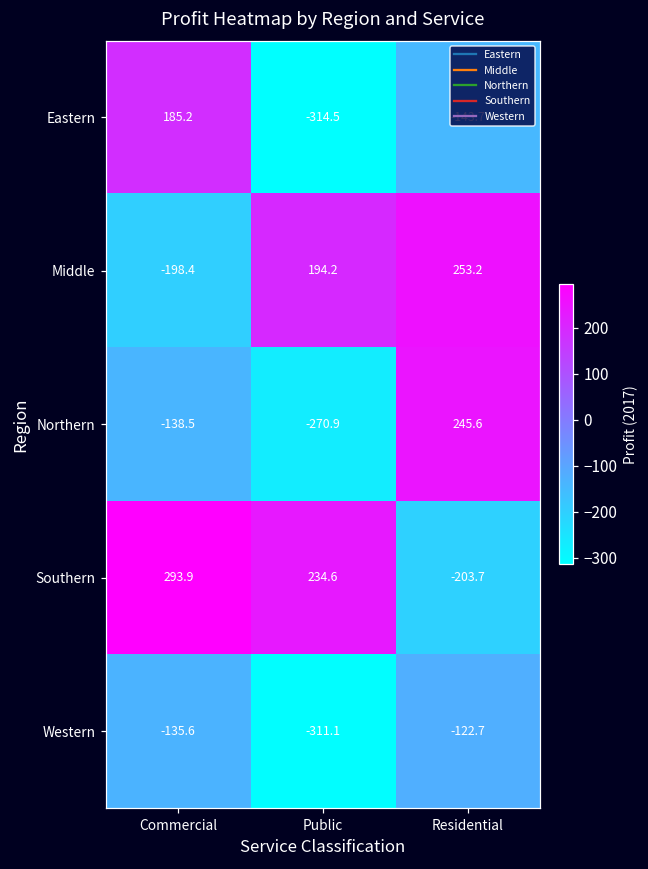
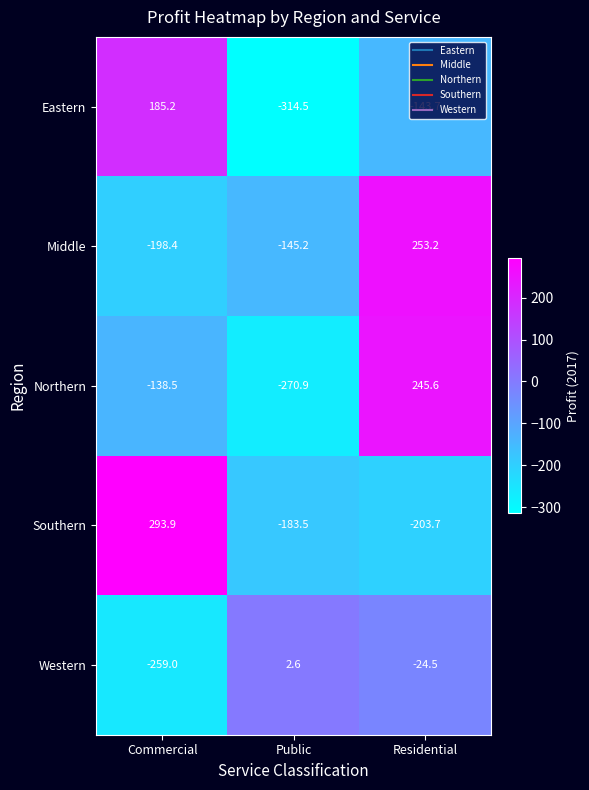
Middle, Public: 194.2 -> -145.2
Southern, Public: 234.6 -> -183.5
Western, Commercial: -135.6 -> -259.0
Western, Public: -311.1 -> 2.6
Western, Residential: -122.7 -> -24.5
